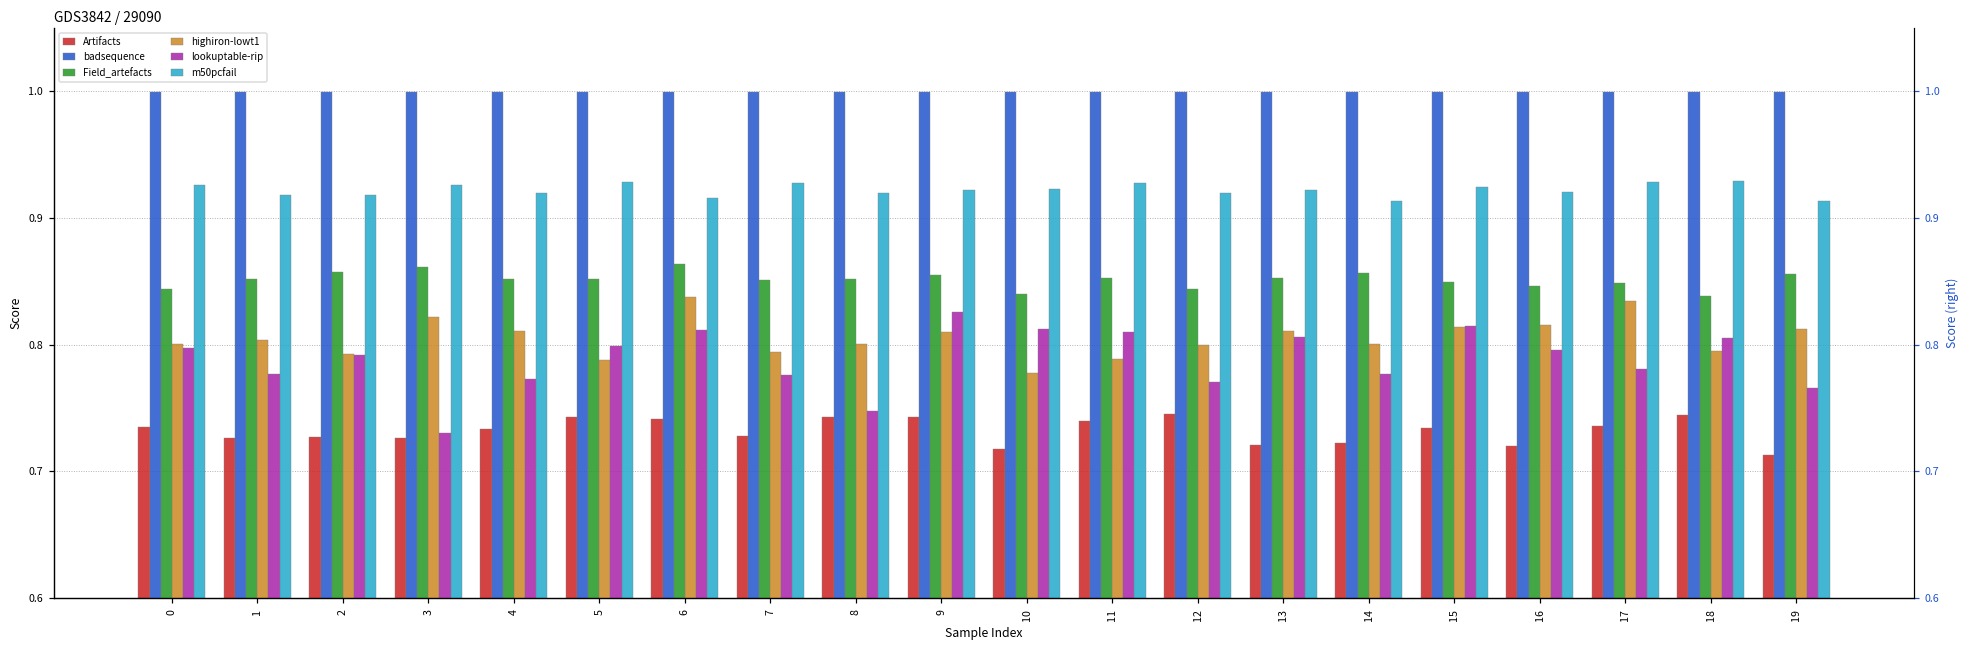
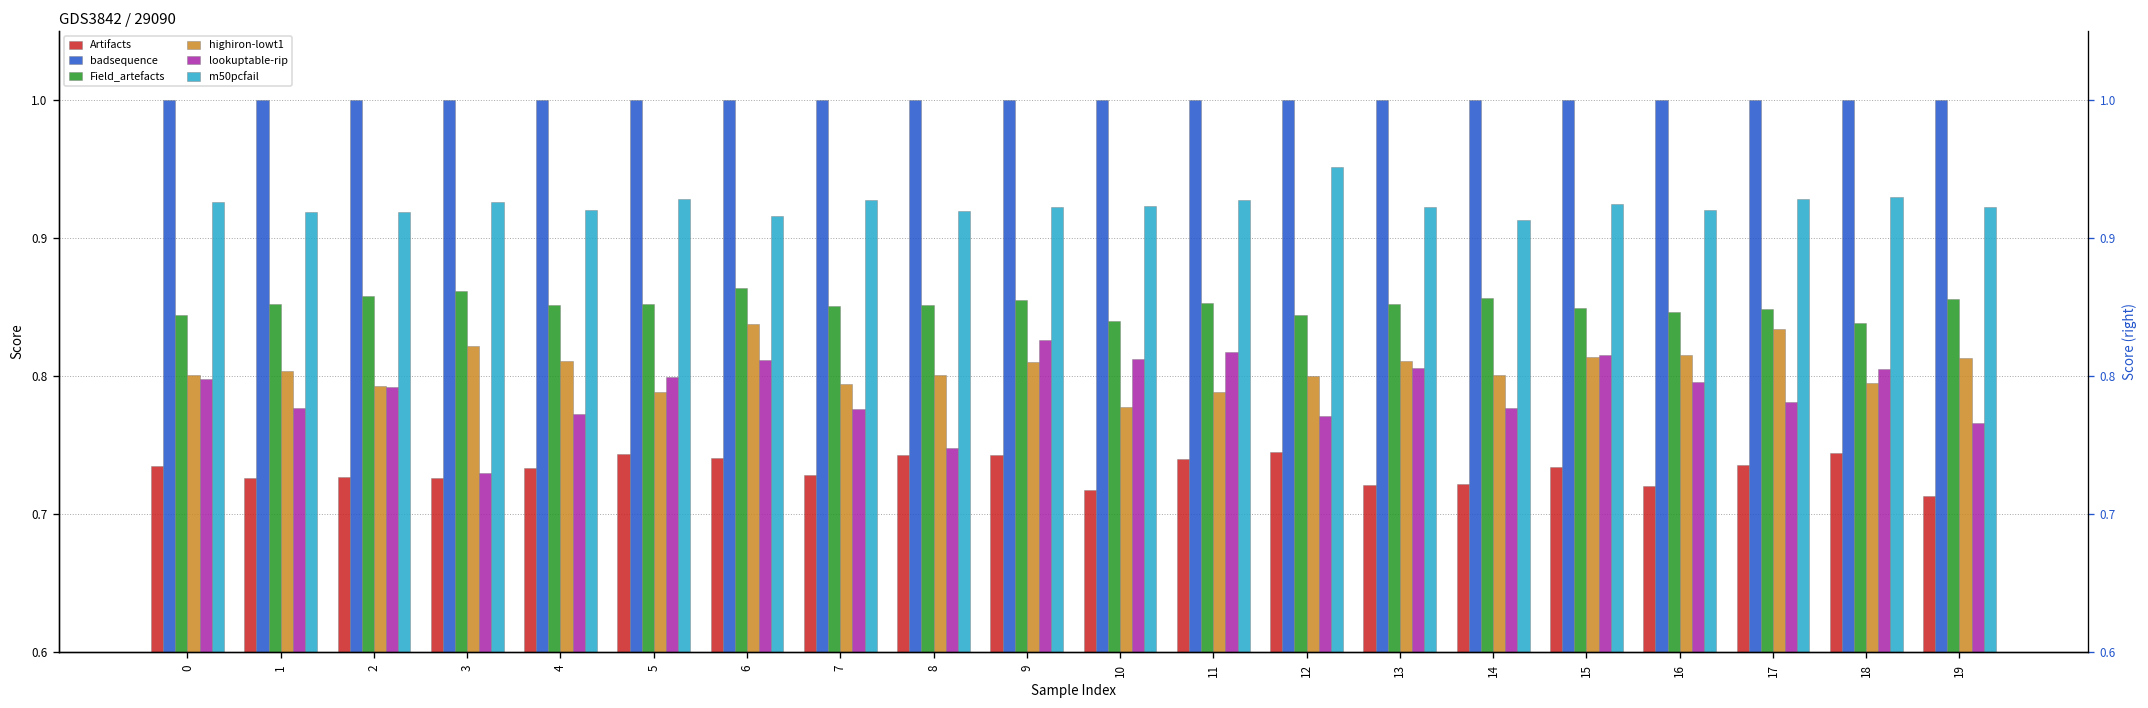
lookuptable-rip, 11: 0.810 -> 0.818
m50pcfail, 12: 0.920 -> 0.951
m50pcfail, 19: 0.914 -> 0.923
